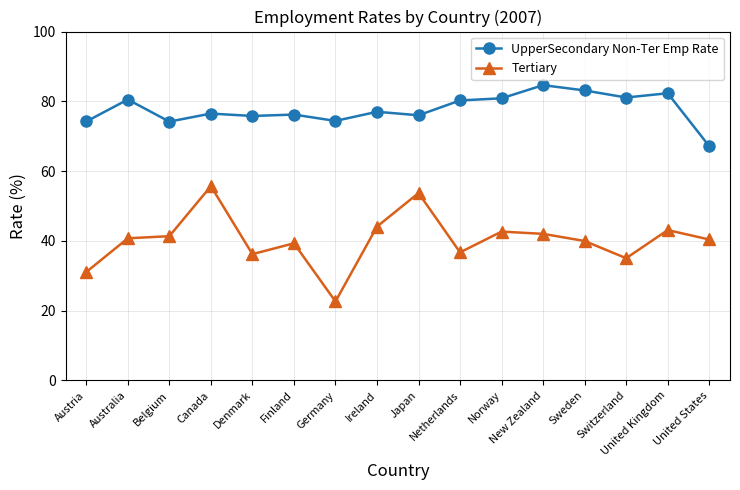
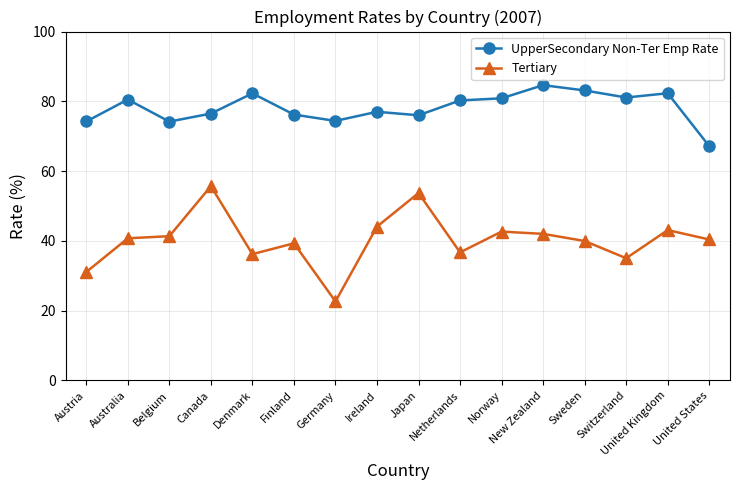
UpperSecondary Non-Ter Emp Rate, Denmark: 76 -> 82
